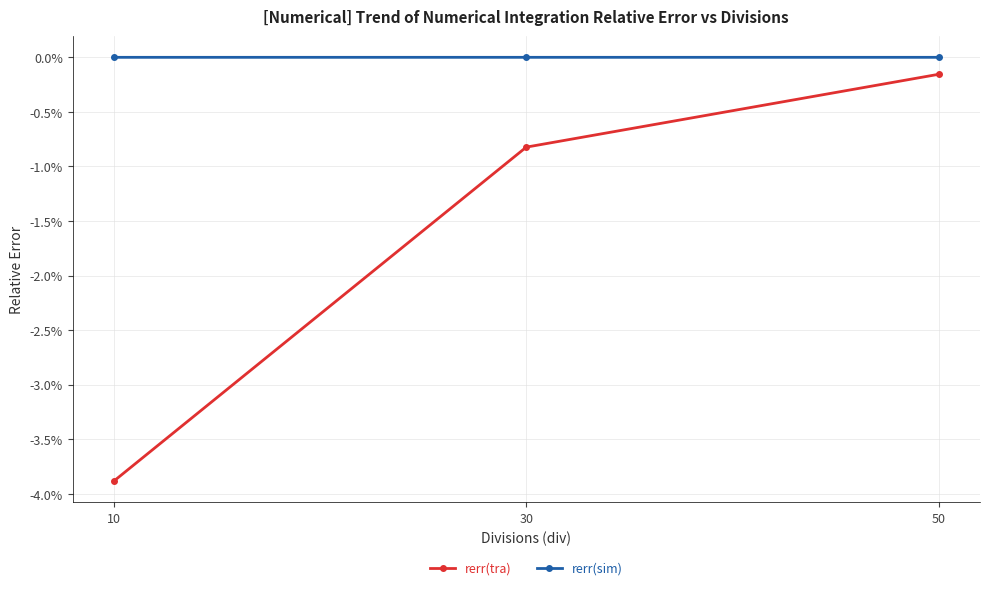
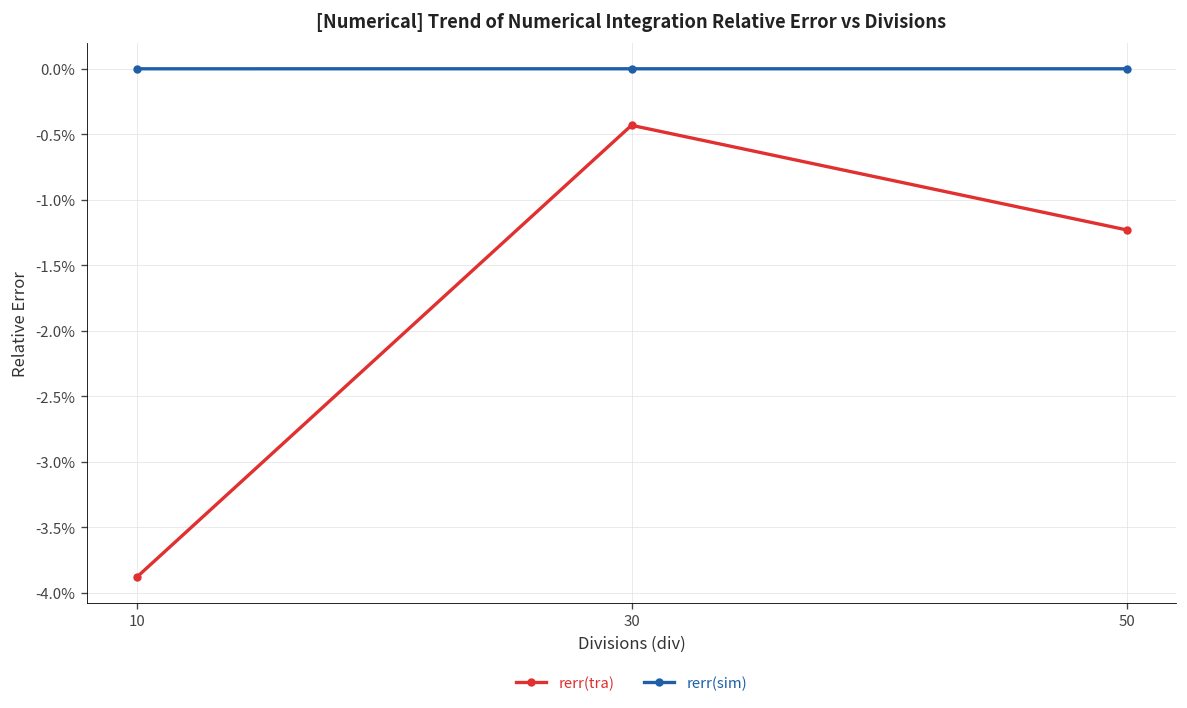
rerr(tra), 30: -0.82% -> -0.43%
rerr(tra), 50: -0.16% -> -1.23%
